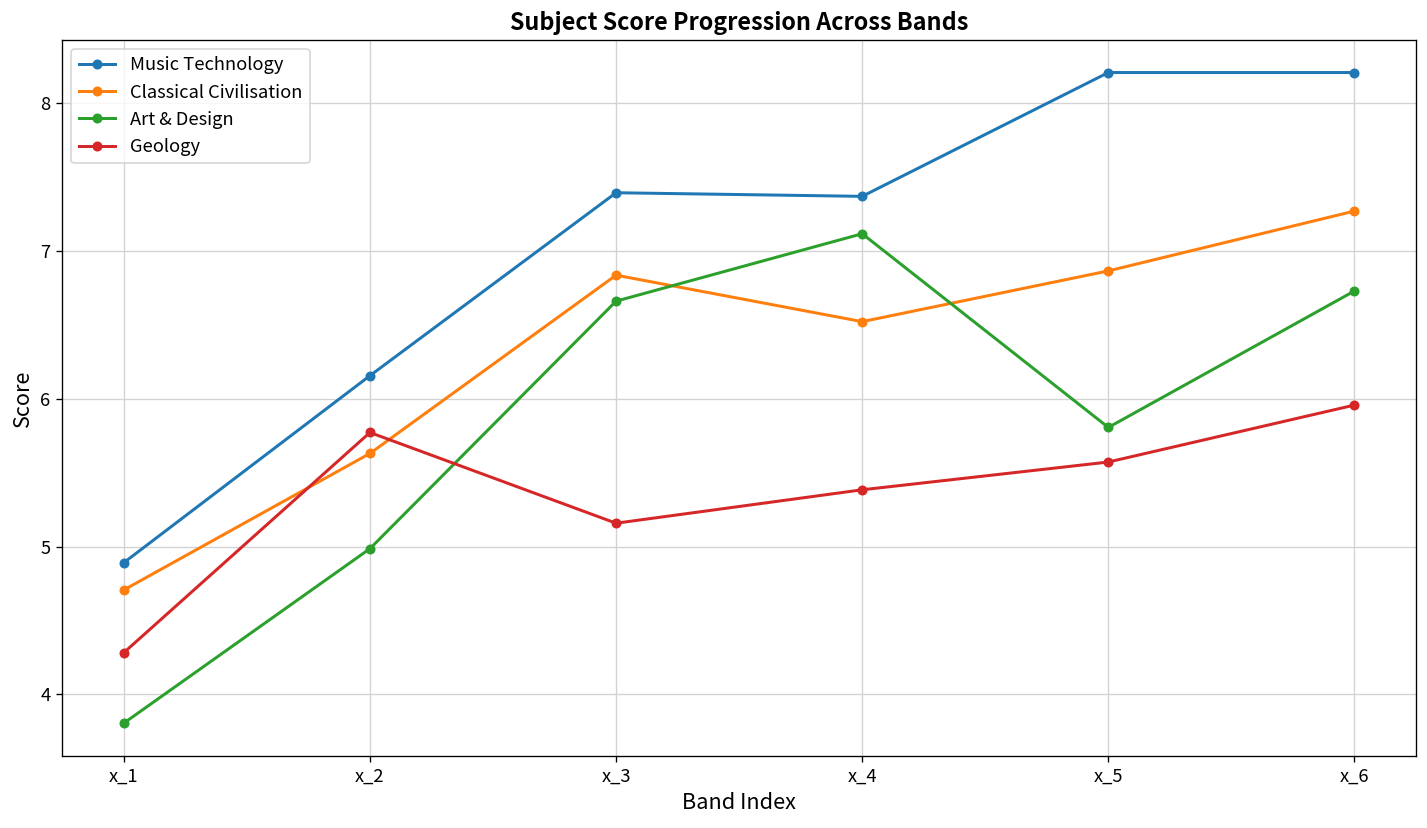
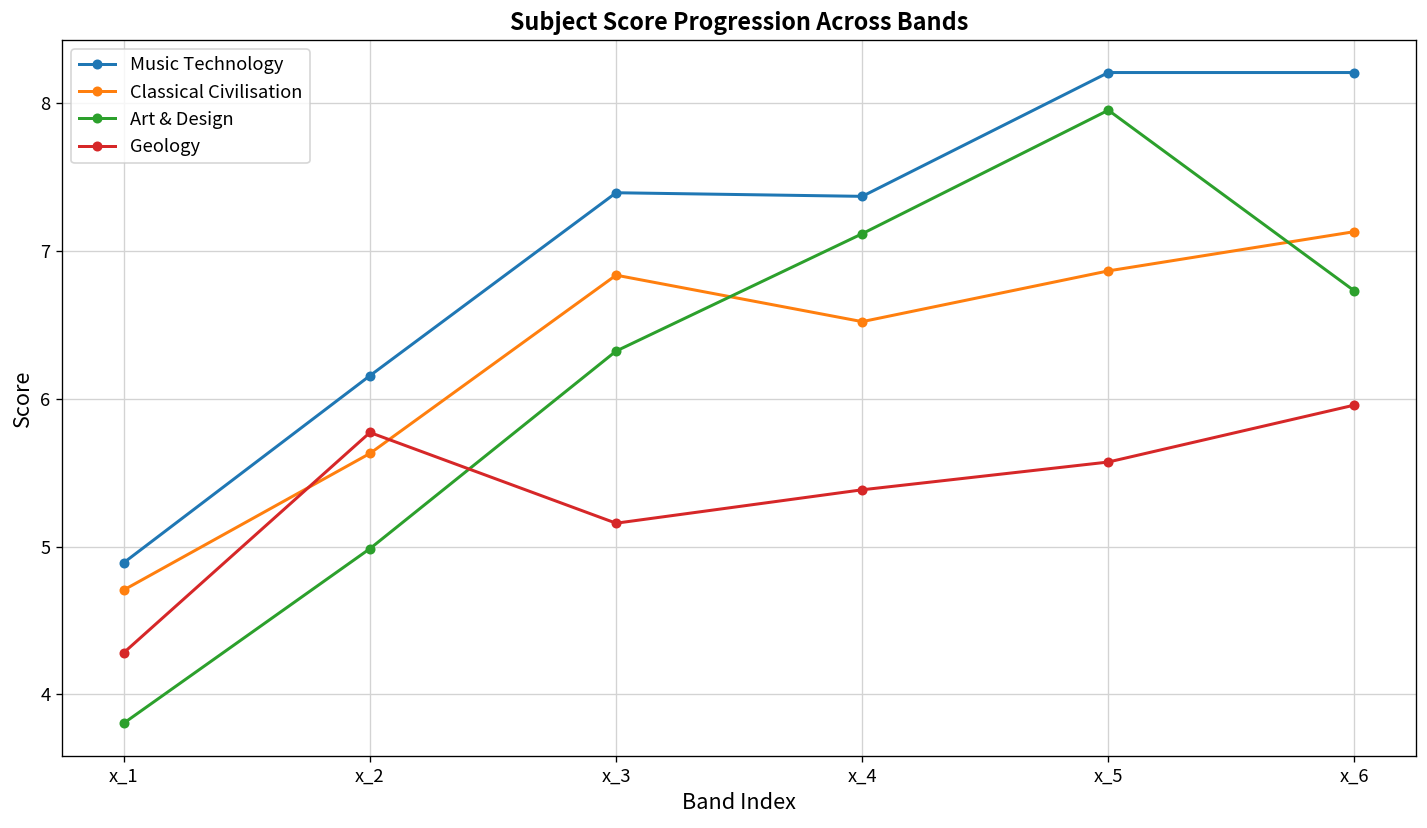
Art & Design, x_3: 6.66 -> 6.32
Art & Design, x_5: 5.81 -> 7.95
Classical Civilisation, x_6: 7.27 -> 7.13
